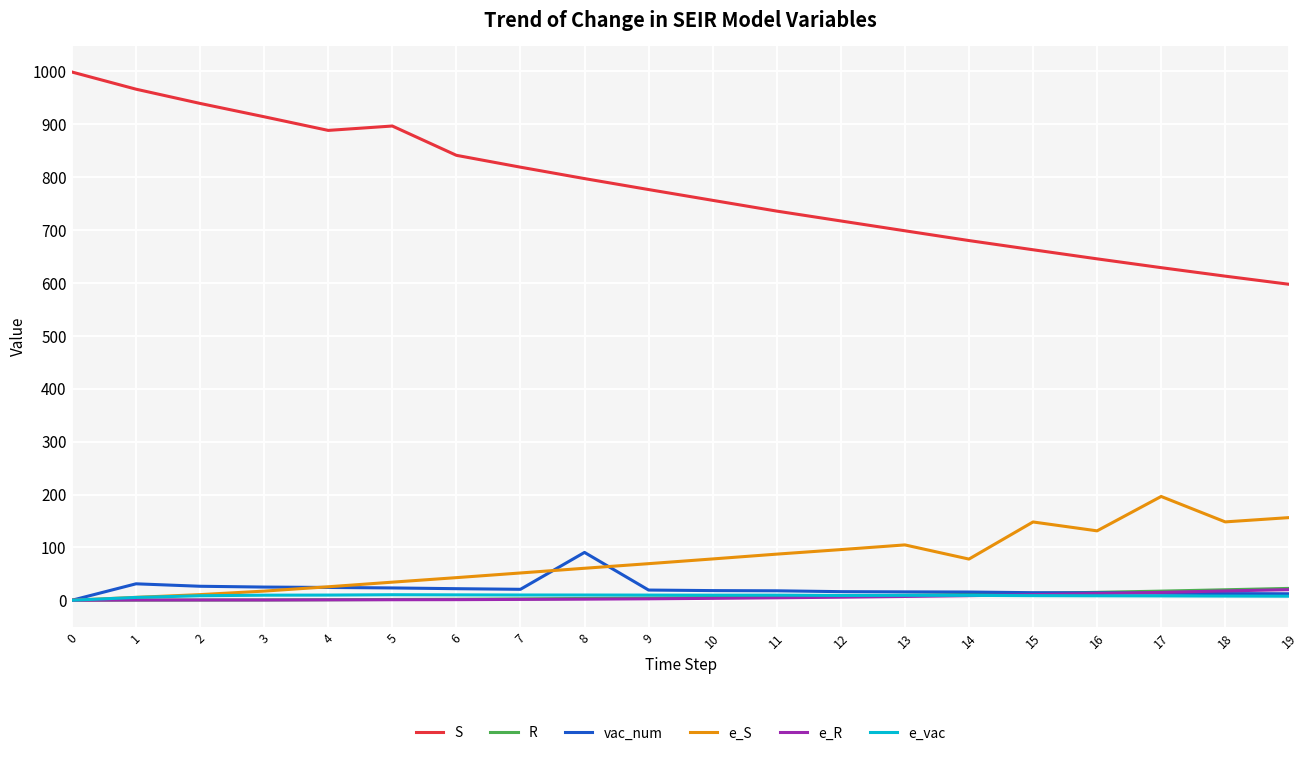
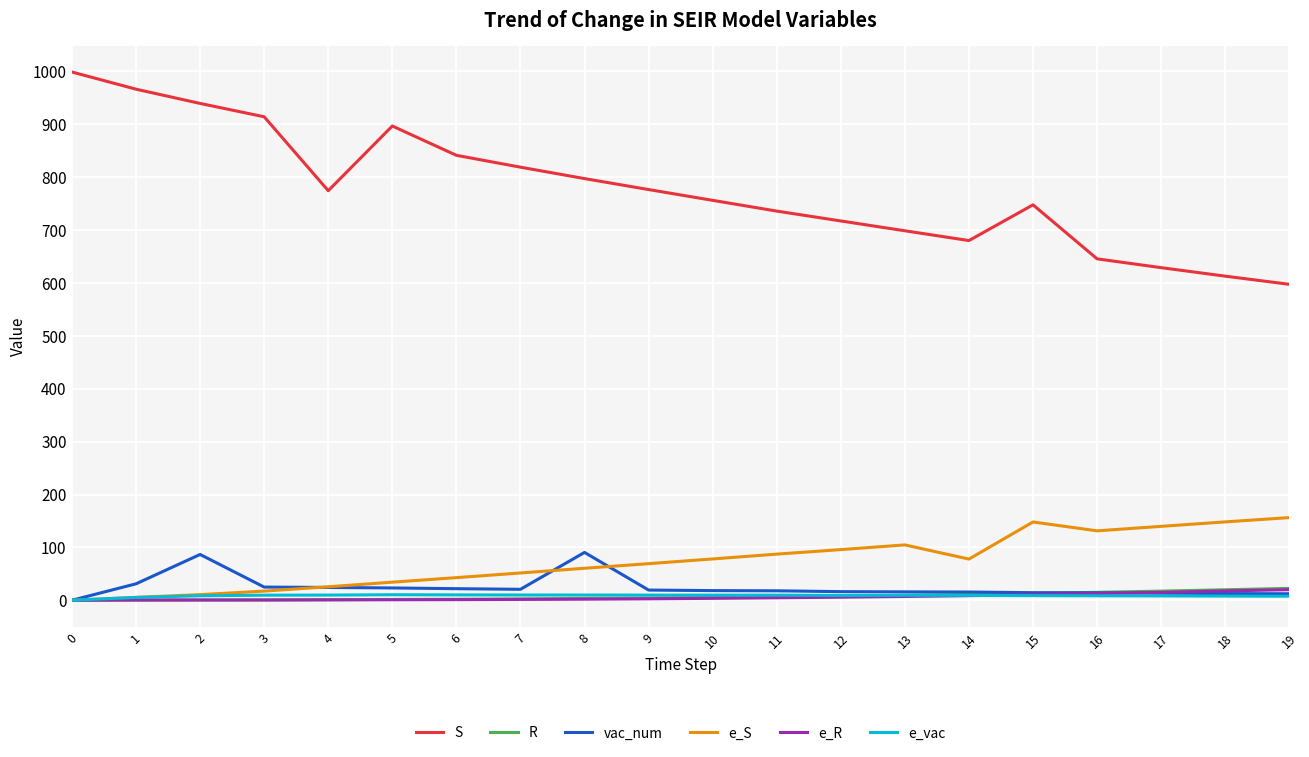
vac_num, 2: 30 -> 90
S, 4: 890 -> 770
S, 15: 660 -> 750
e_S, 17: 200 -> 140
